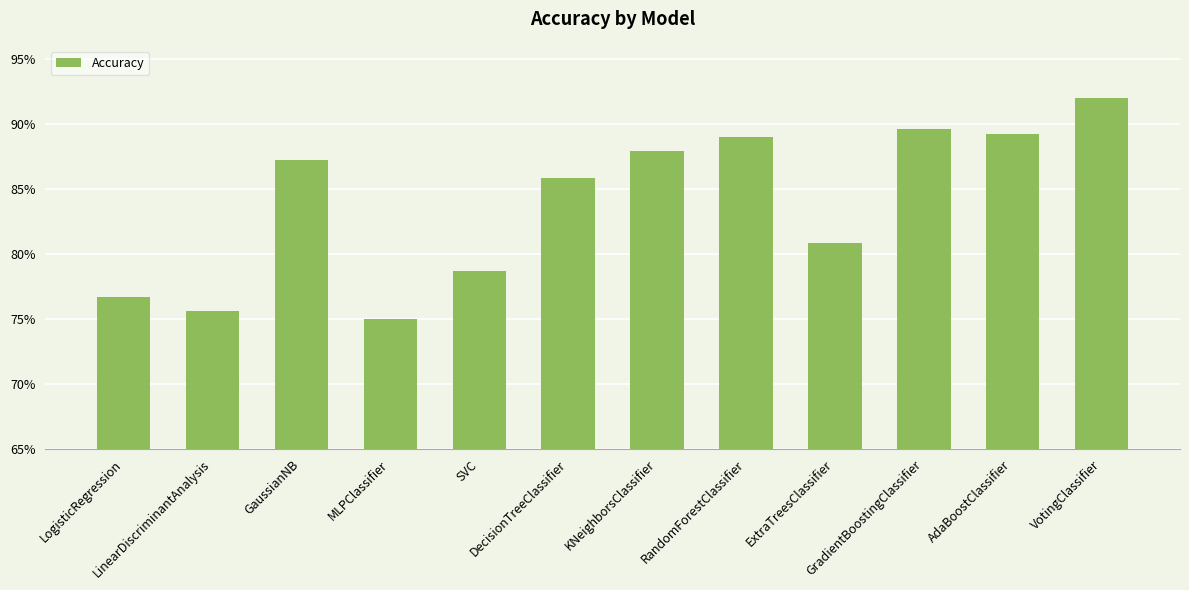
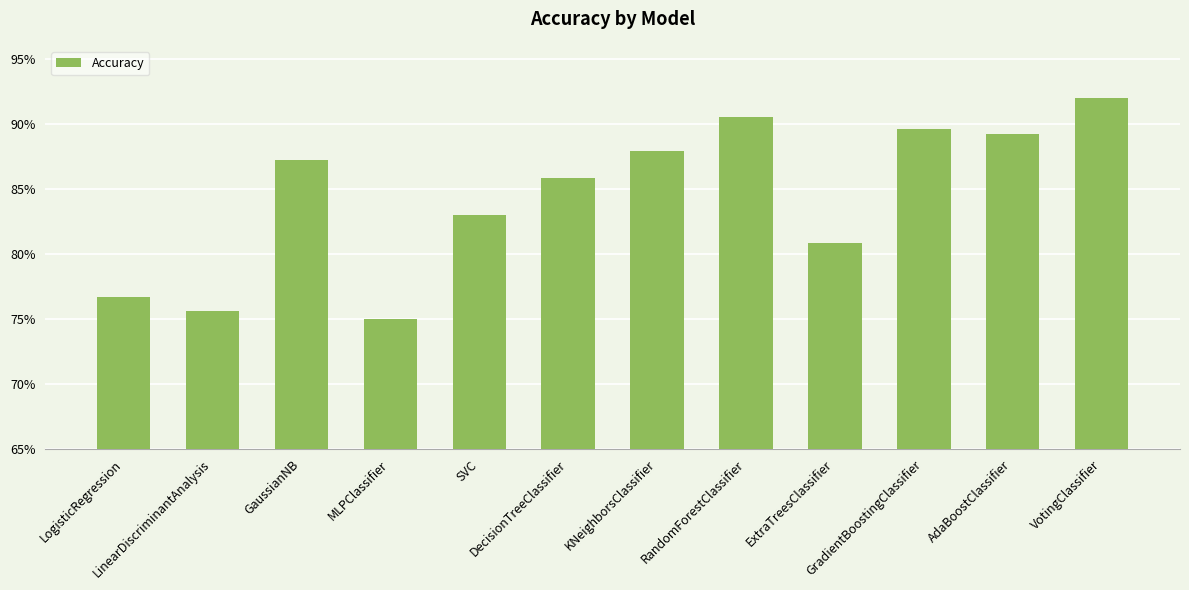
SVC: 78.7% -> 83.0%
RandomForestClassifier: 89.0% -> 90.6%
